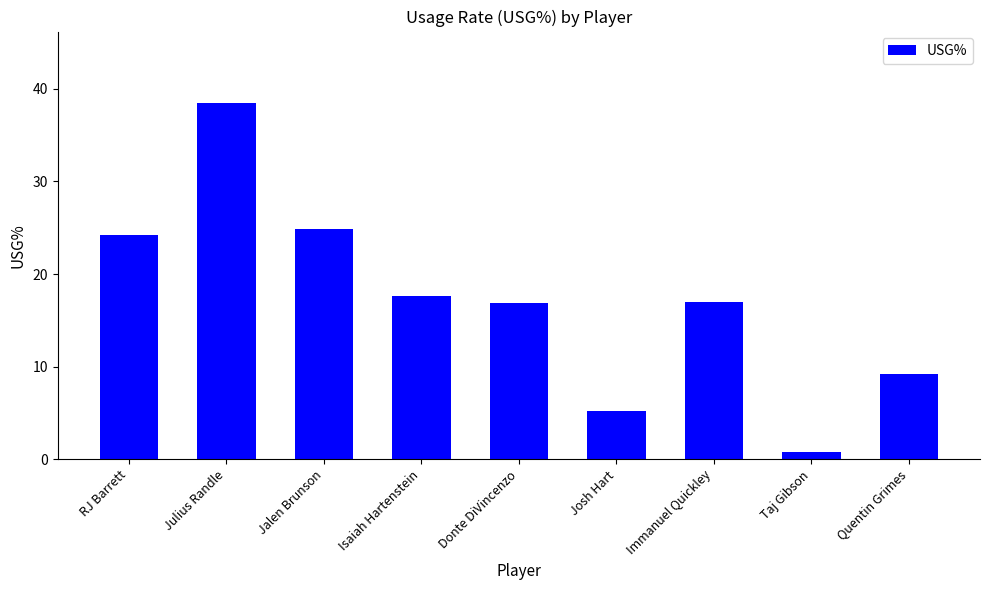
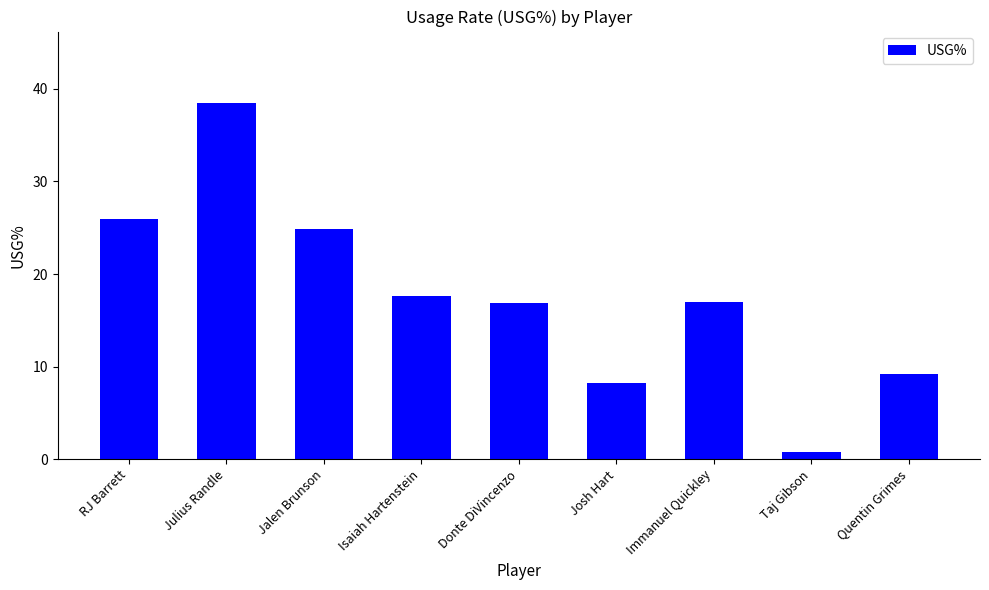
RJ Barrett: 24 -> 26
Josh Hart: 5 -> 8
